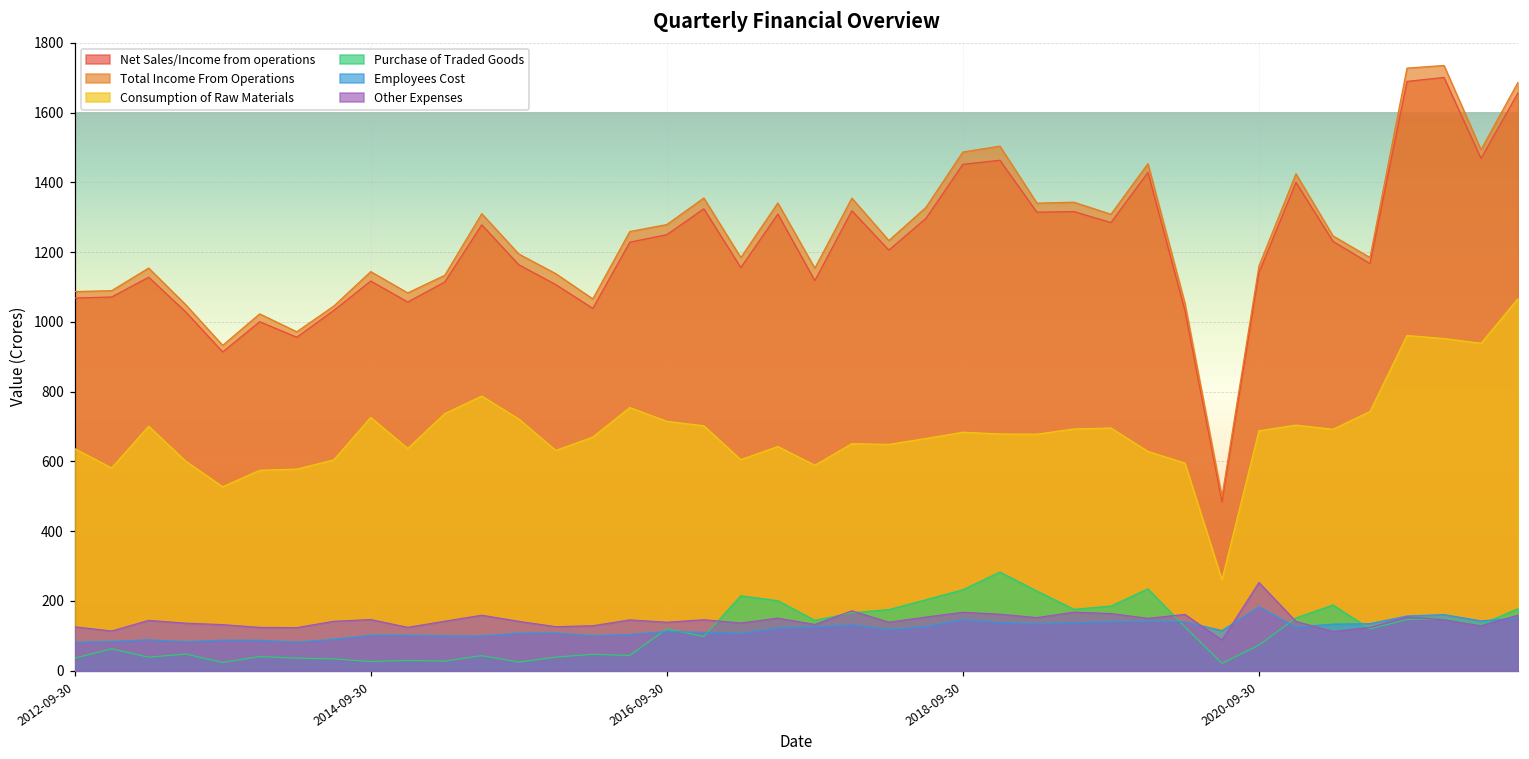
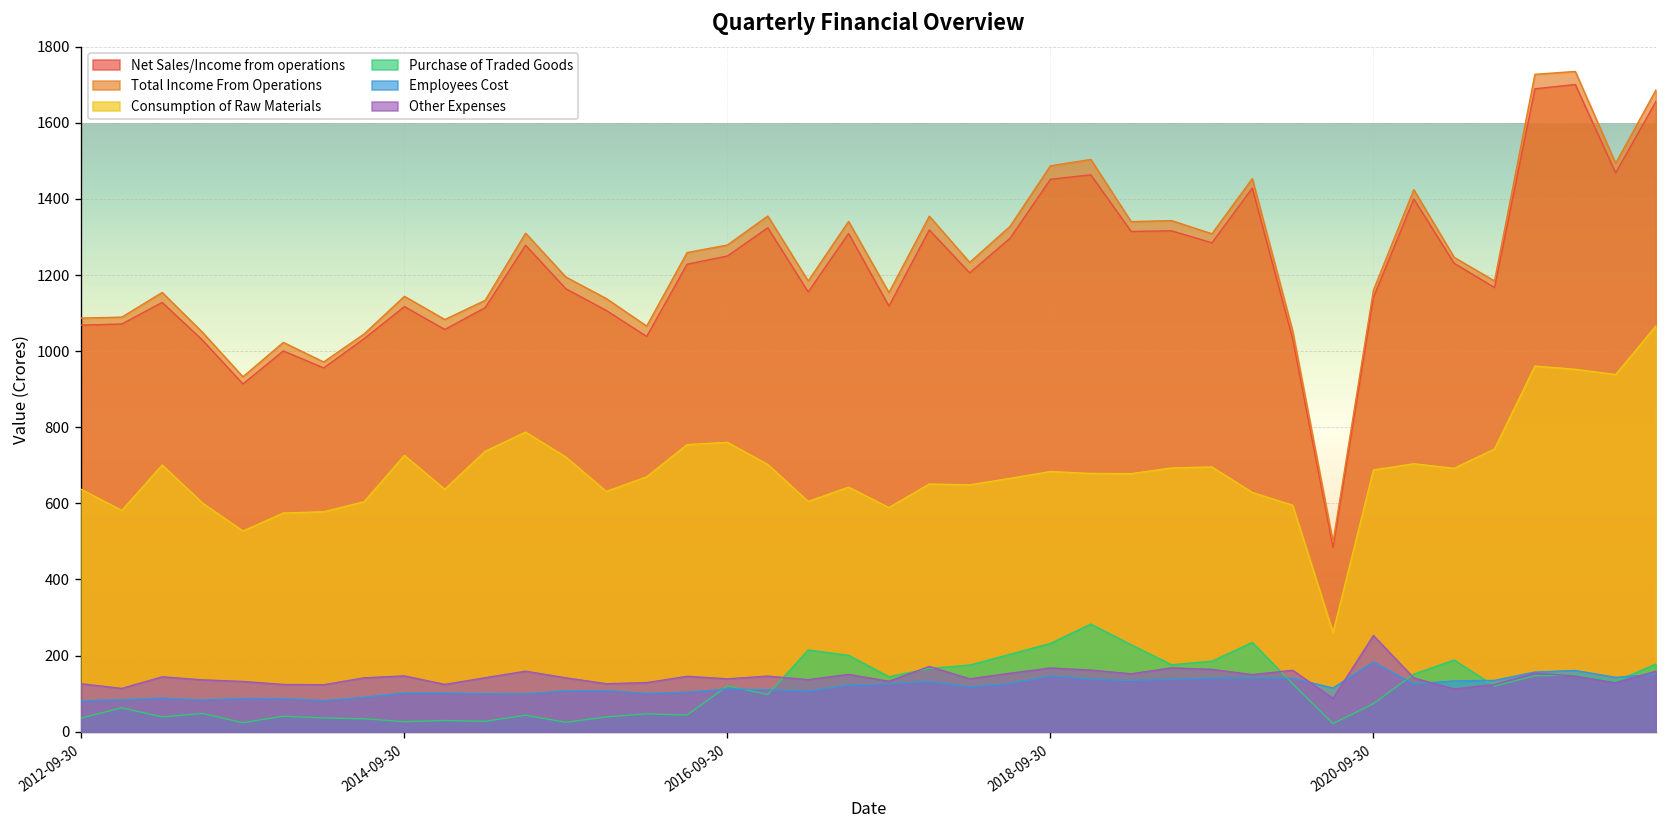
Consumption of Raw Materials, 2016-09-30: 710 -> 760
